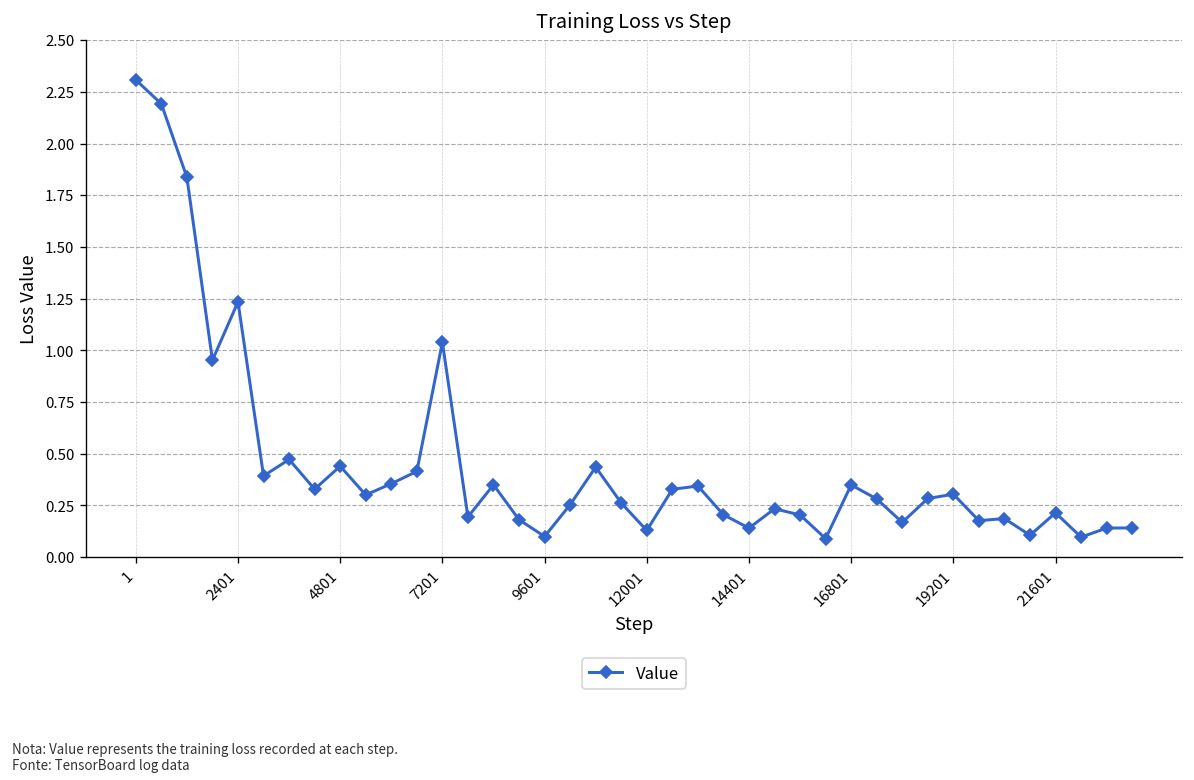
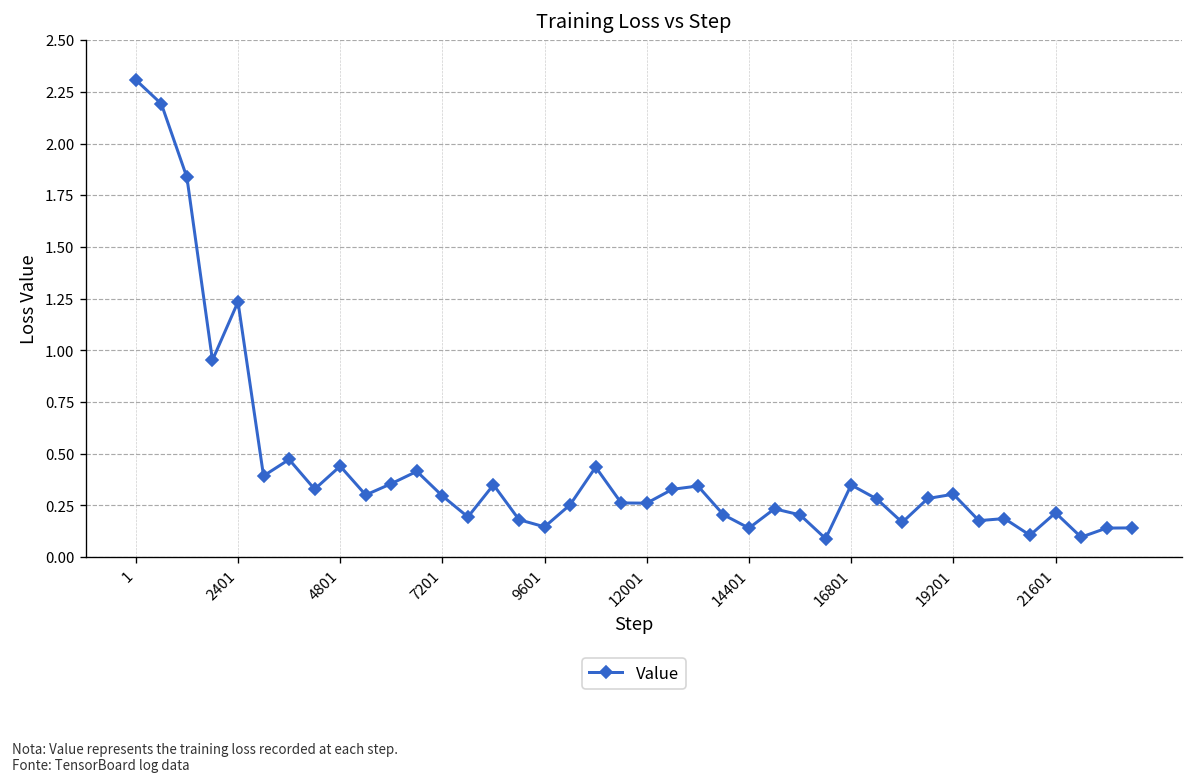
7201: 1.04 -> 0.30
9601: 0.10 -> 0.15
12001: 0.13 -> 0.26
